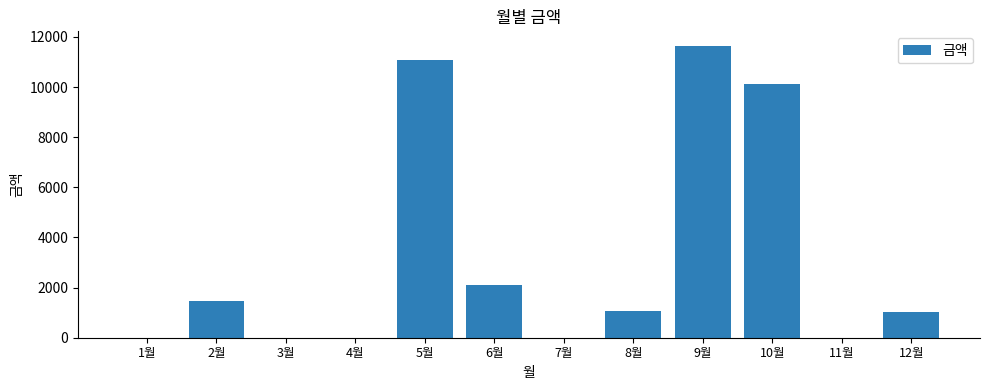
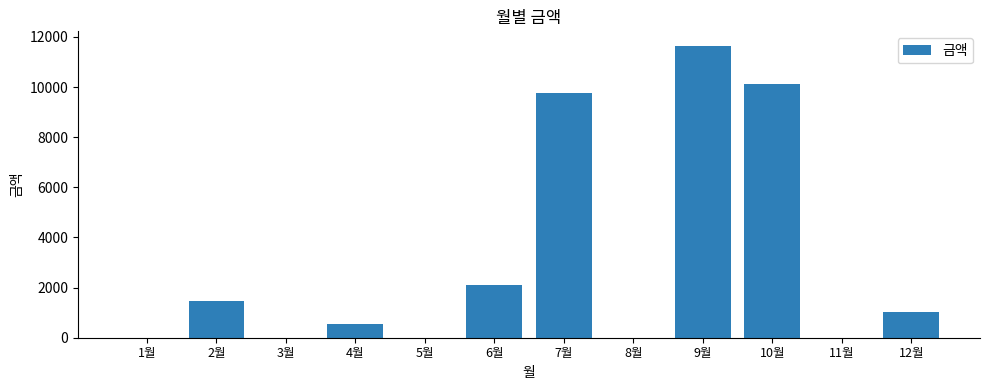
4월: 0 -> 500
5월: 11100 -> 0
7월: 0 -> 9800
8월: 1100 -> 0
